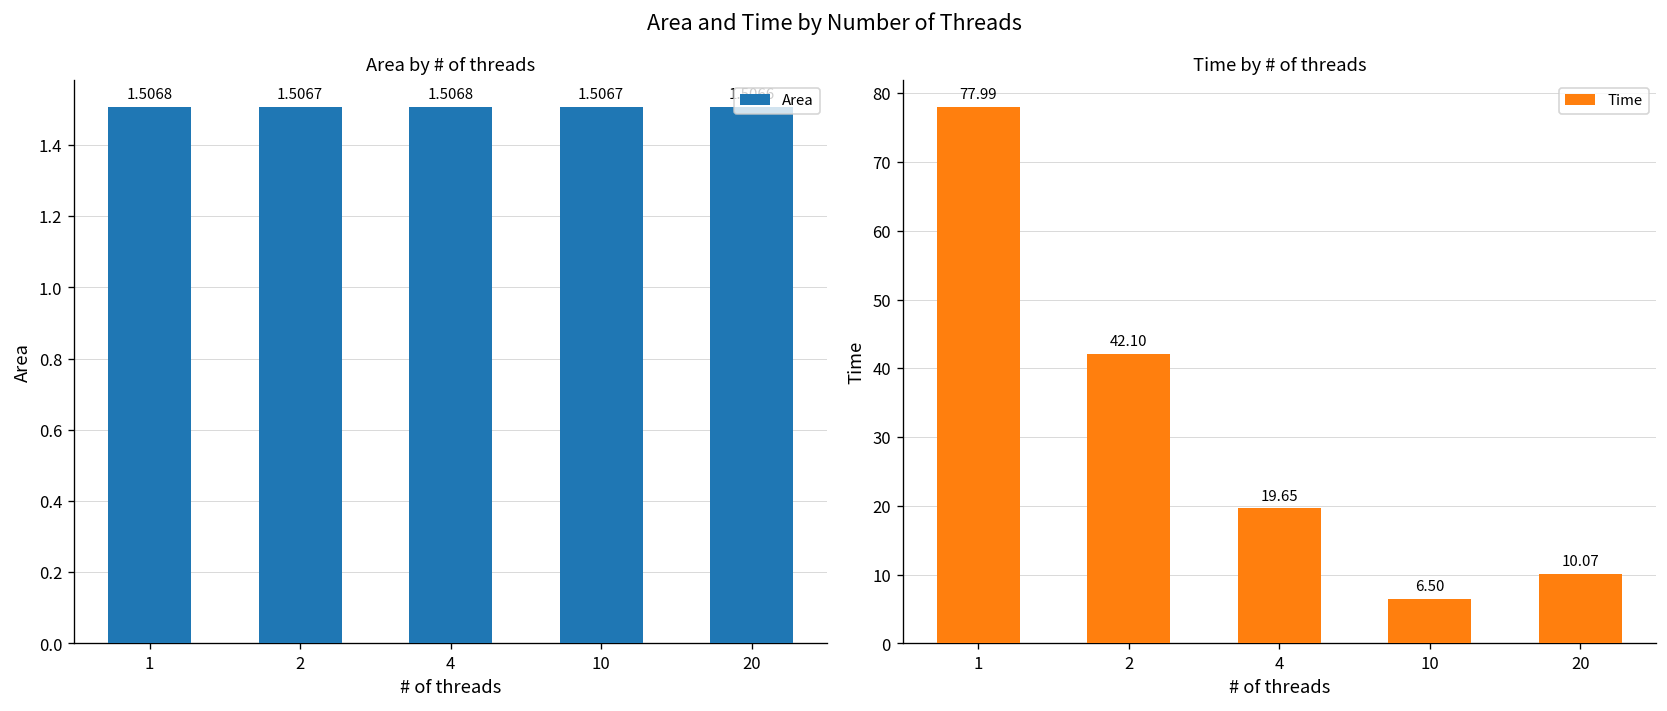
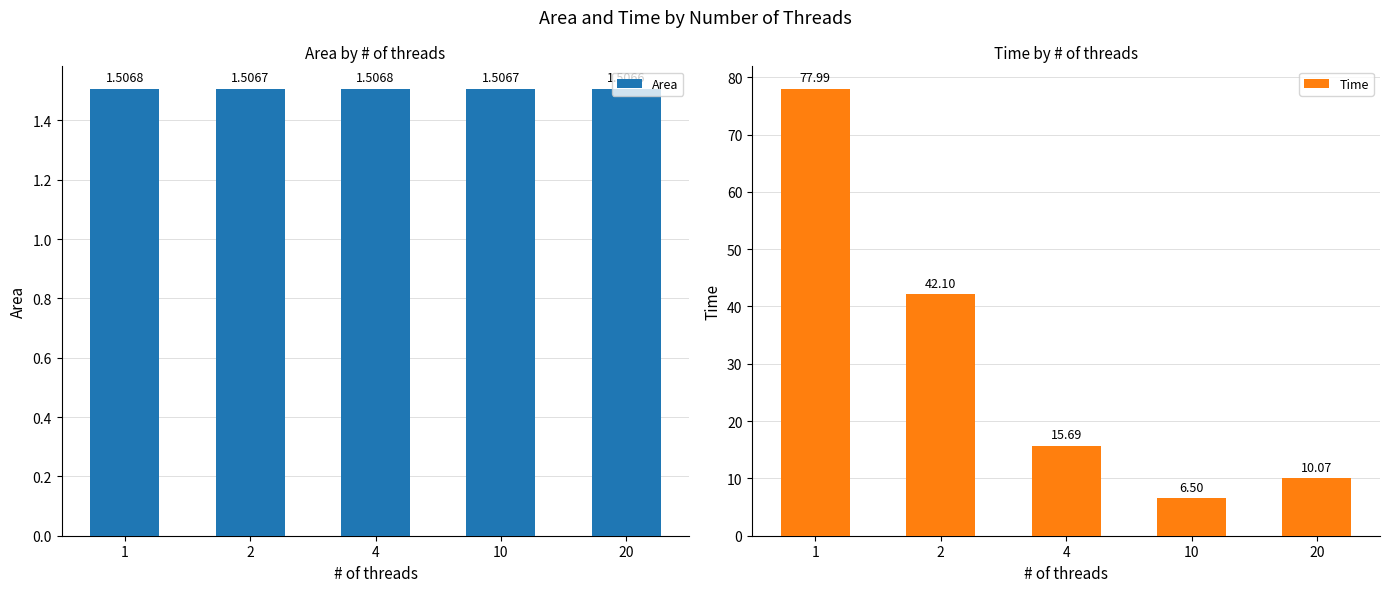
Time by # of threads, 4: 19.65 -> 15.69
